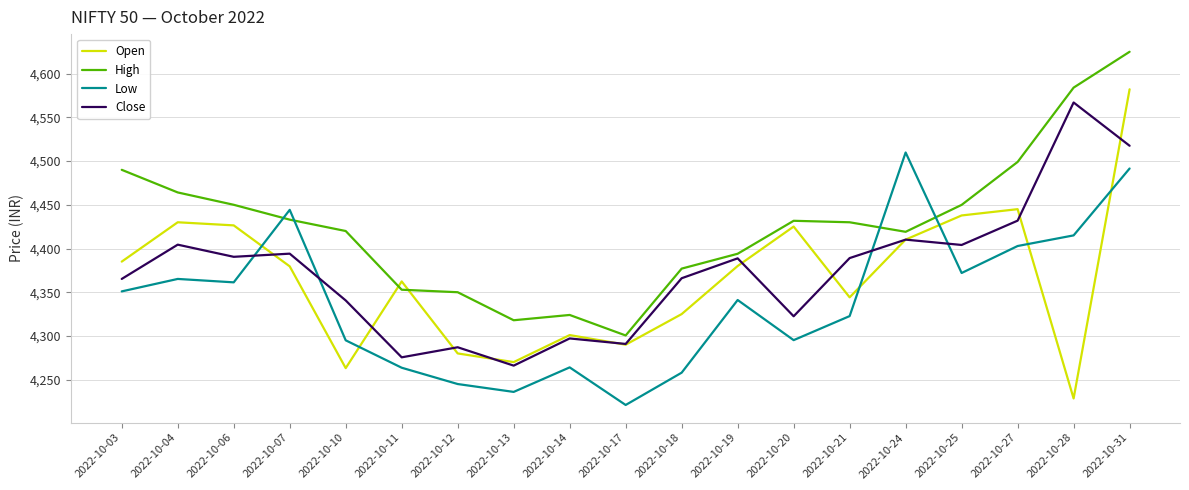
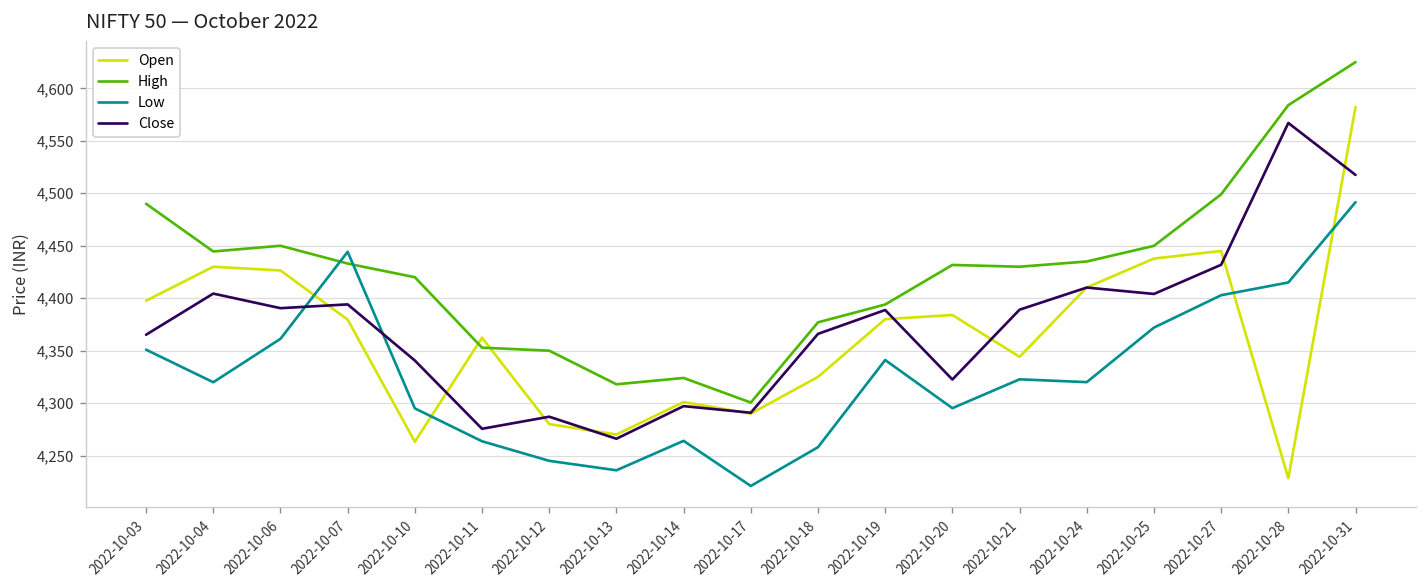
Open, 2022-10-03: 4,390 -> 4,400
High, 2022-10-04: 4,460 -> 4,440
Low, 2022-10-04: 4,370 -> 4,320
Open, 2022-10-20: 4,430 -> 4,380
High, 2022-10-24: 4,420 -> 4,440
Low, 2022-10-24: 4,510 -> 4,320
